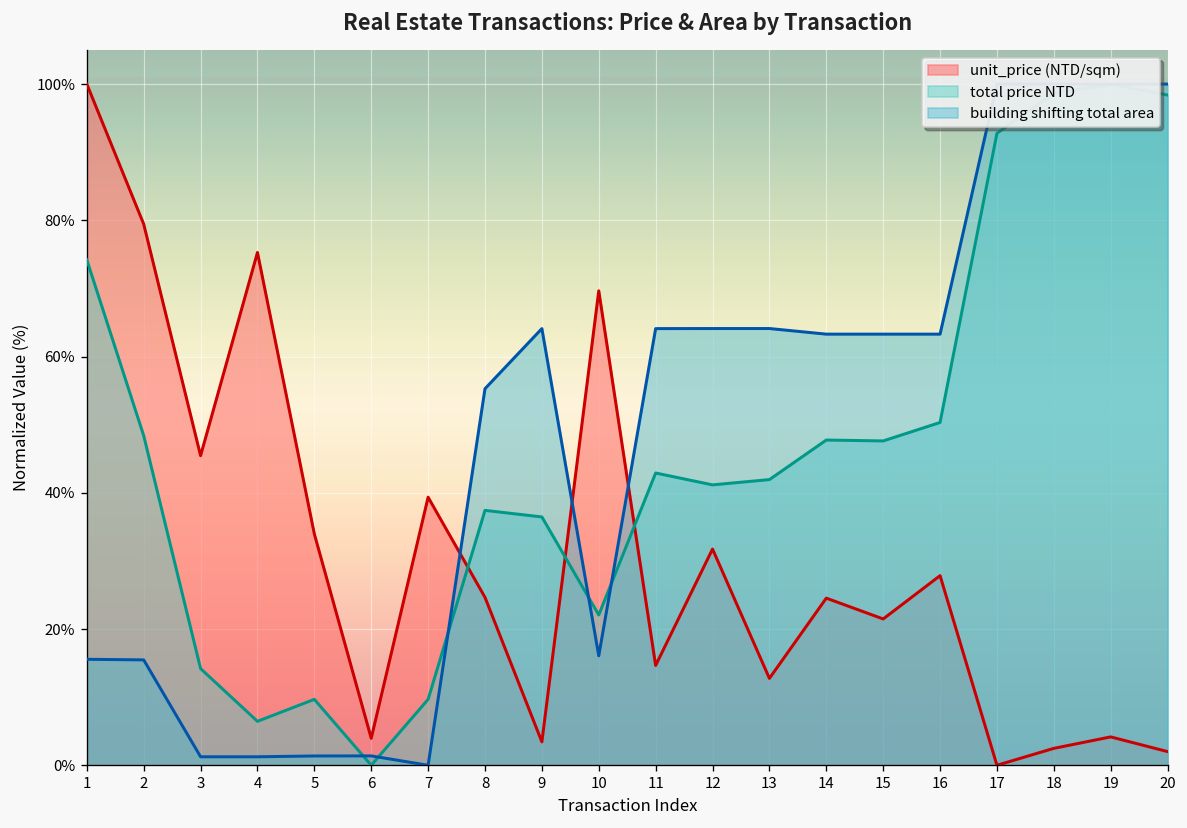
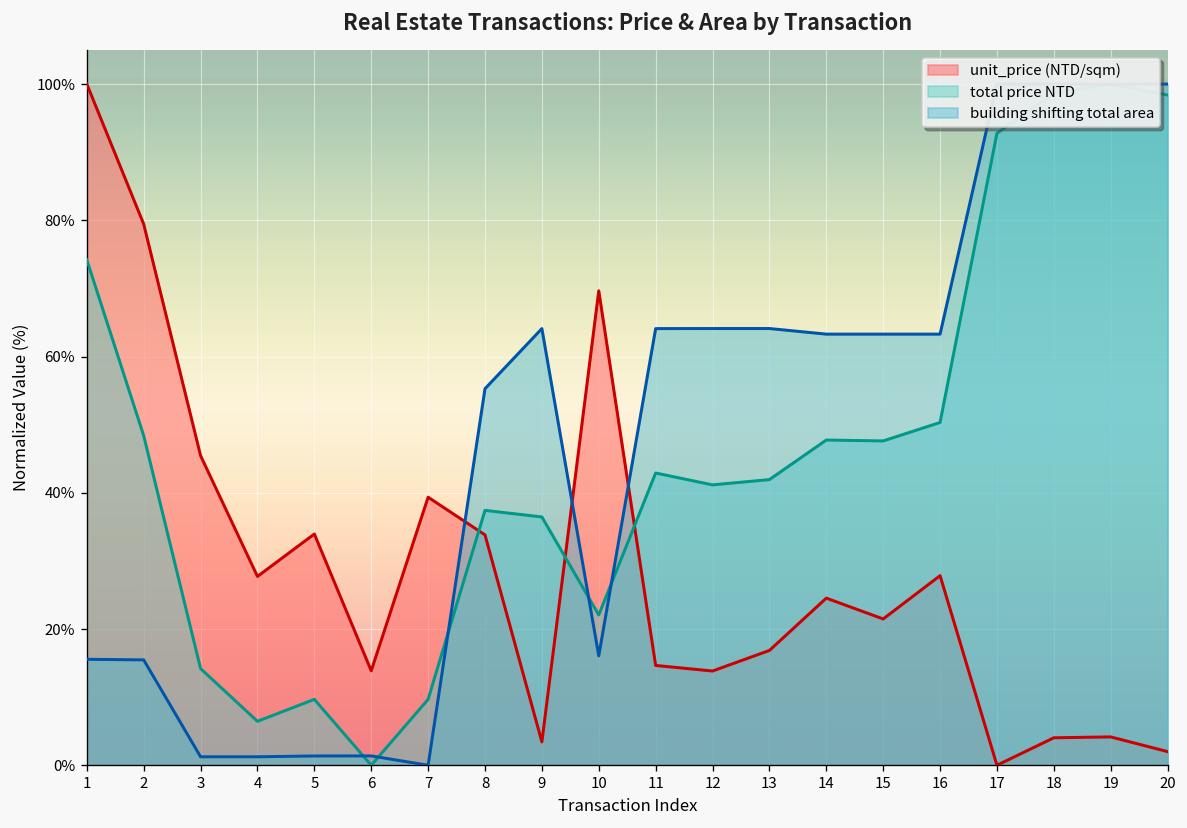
unit_price (NTD/sqm), 4: 75% -> 28%
unit_price (NTD/sqm), 6: 4% -> 14%
unit_price (NTD/sqm), 8: 25% -> 34%
unit_price (NTD/sqm), 12: 32% -> 14%
unit_price (NTD/sqm), 13: 13% -> 17%
unit_price (NTD/sqm), 18: 2% -> 4%
